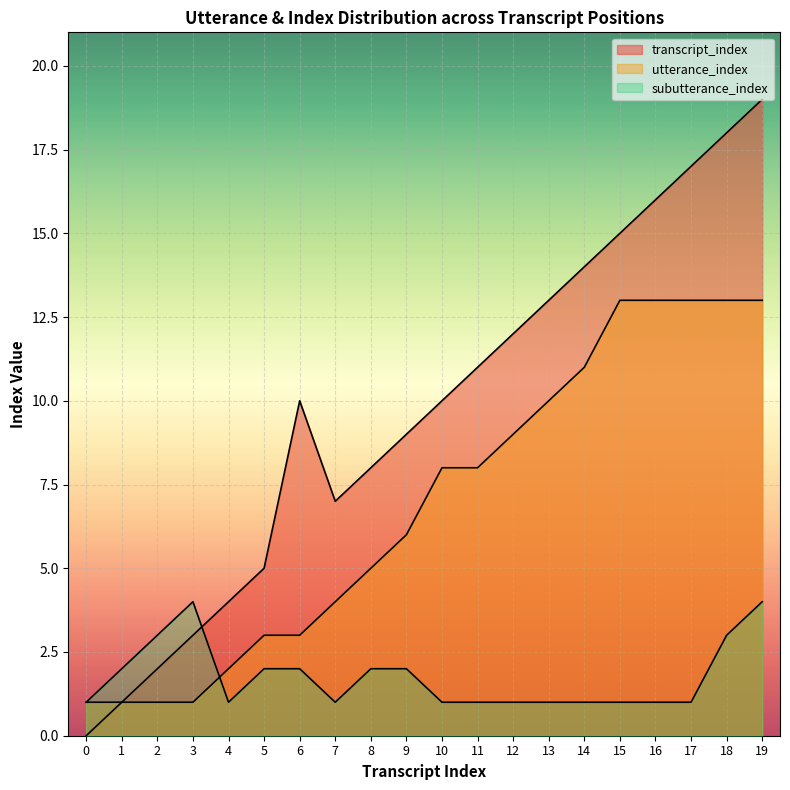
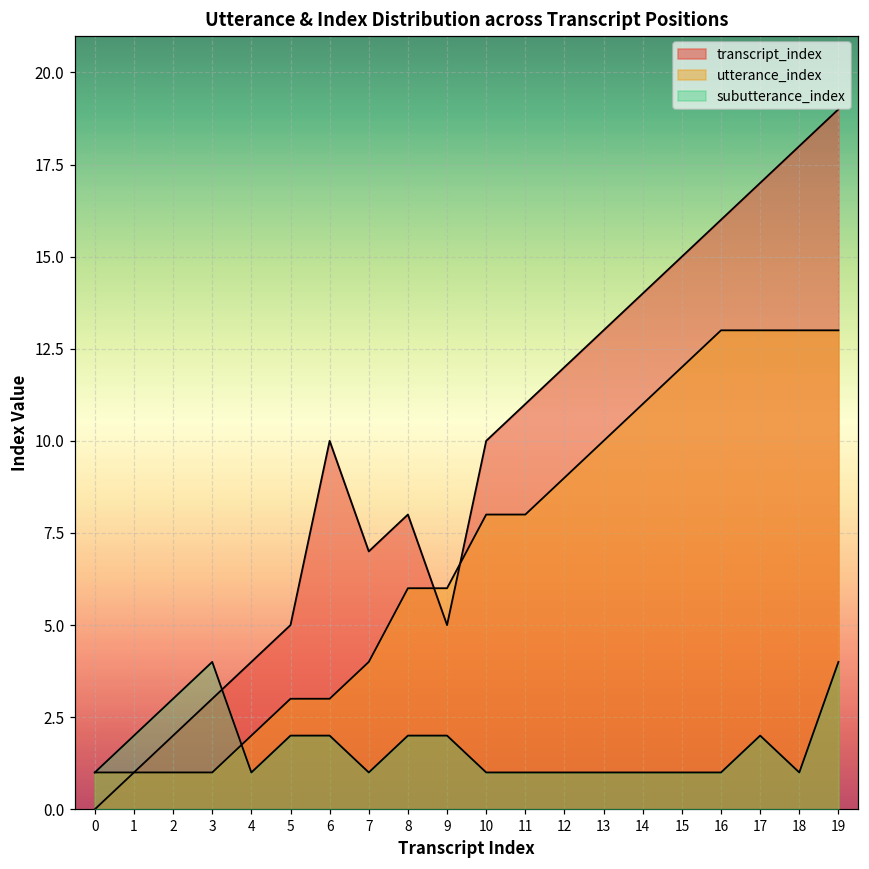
utterance_index, 8: 5 -> 6
transcript_index, 9: 9 -> 5
utterance_index, 15: 13 -> 12
subutterance_index, 17: 1 -> 2
subutterance_index, 18: 3 -> 1
